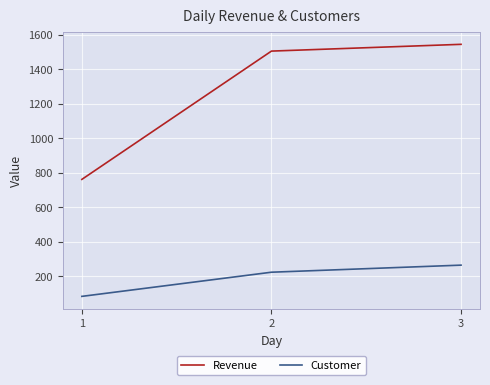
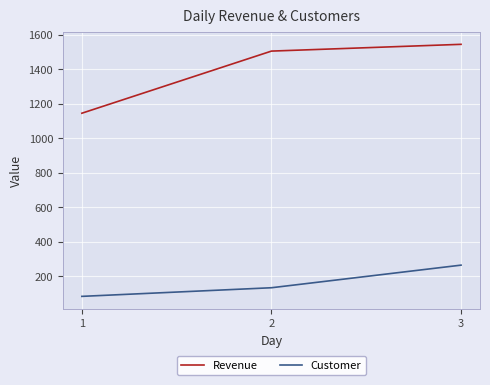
Revenue, 1: 760 -> 1140
Customer, 2: 220 -> 130
